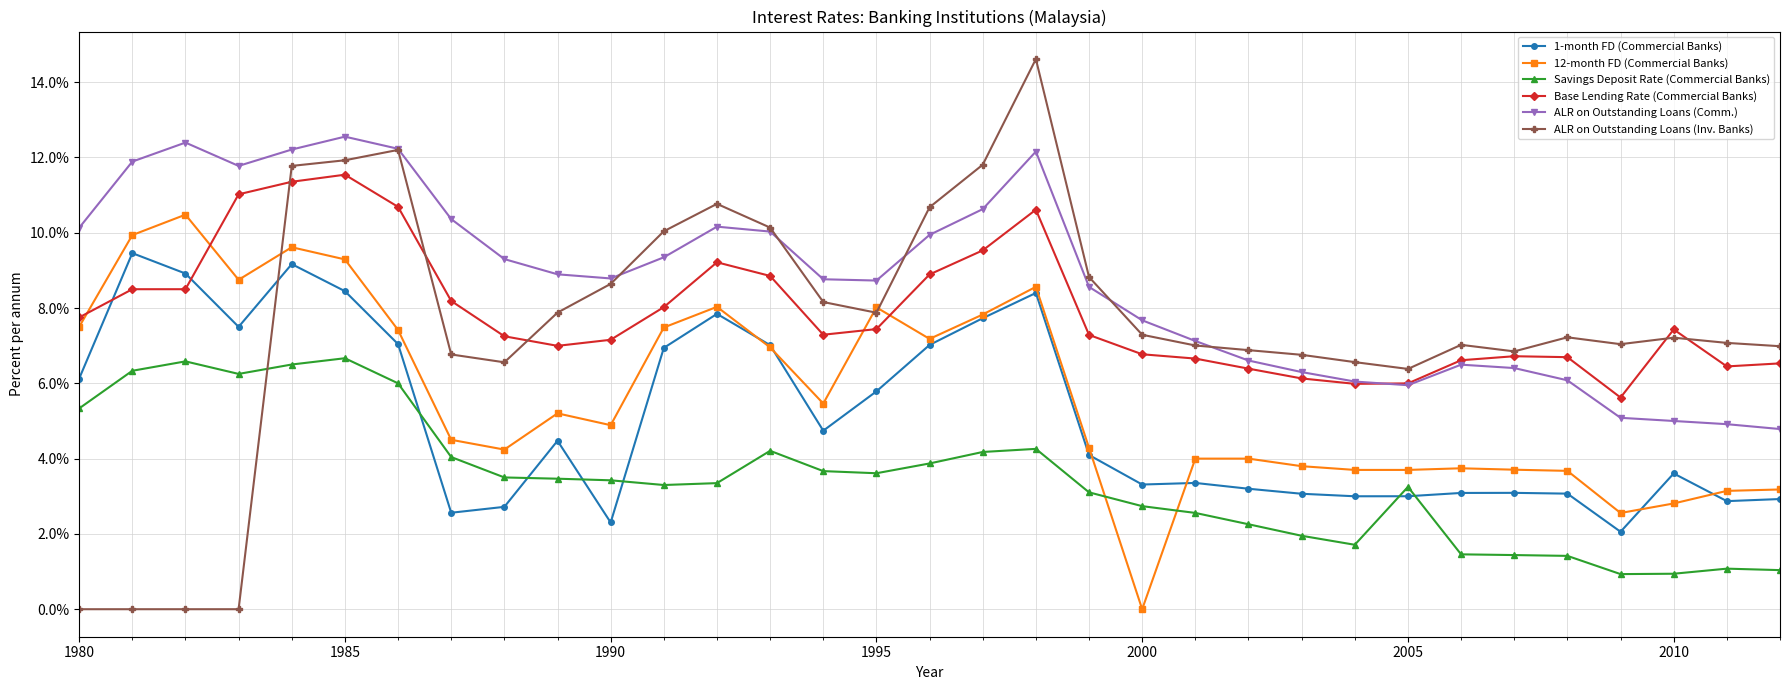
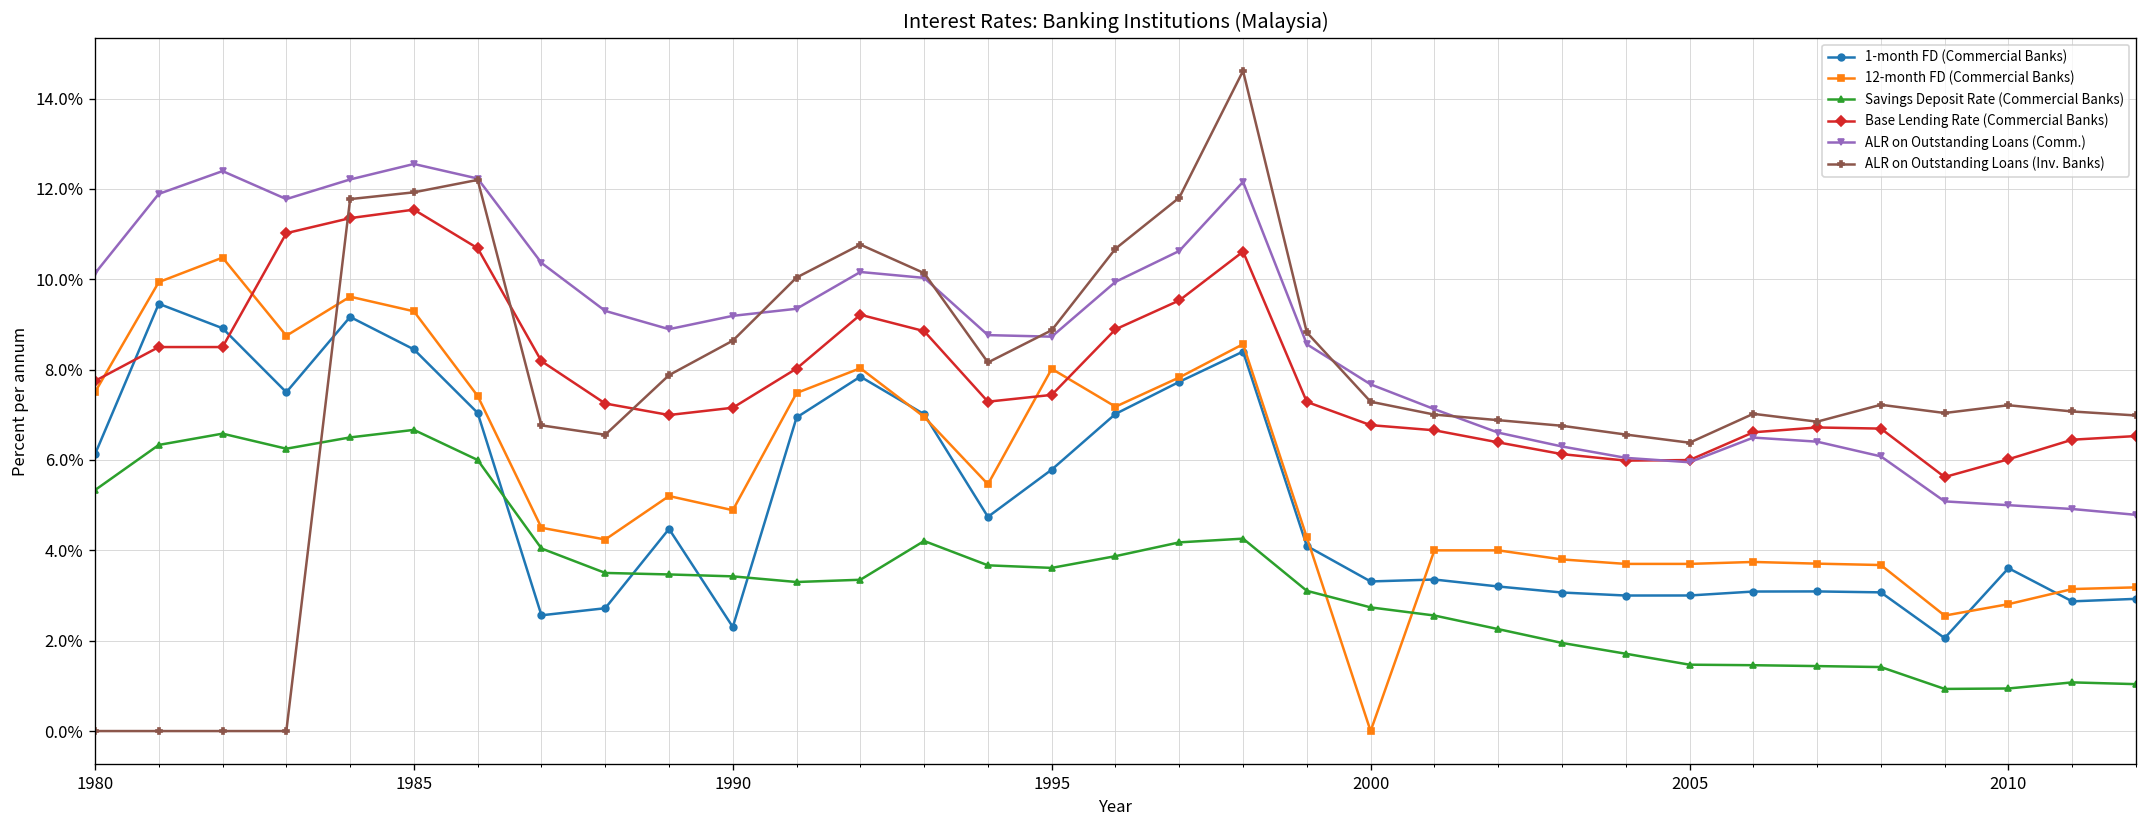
ALR on Outstanding Loans (Comm.), 1990: 8.8% -> 9.2%
ALR on Outstanding Loans (Inv. Banks), 1995: 7.9% -> 8.9%
Savings Deposit Rate (Commercial Banks), 2005: 3.2% -> 1.5%
Base Lending Rate (Commercial Banks), 2010: 7.4% -> 6.0%
